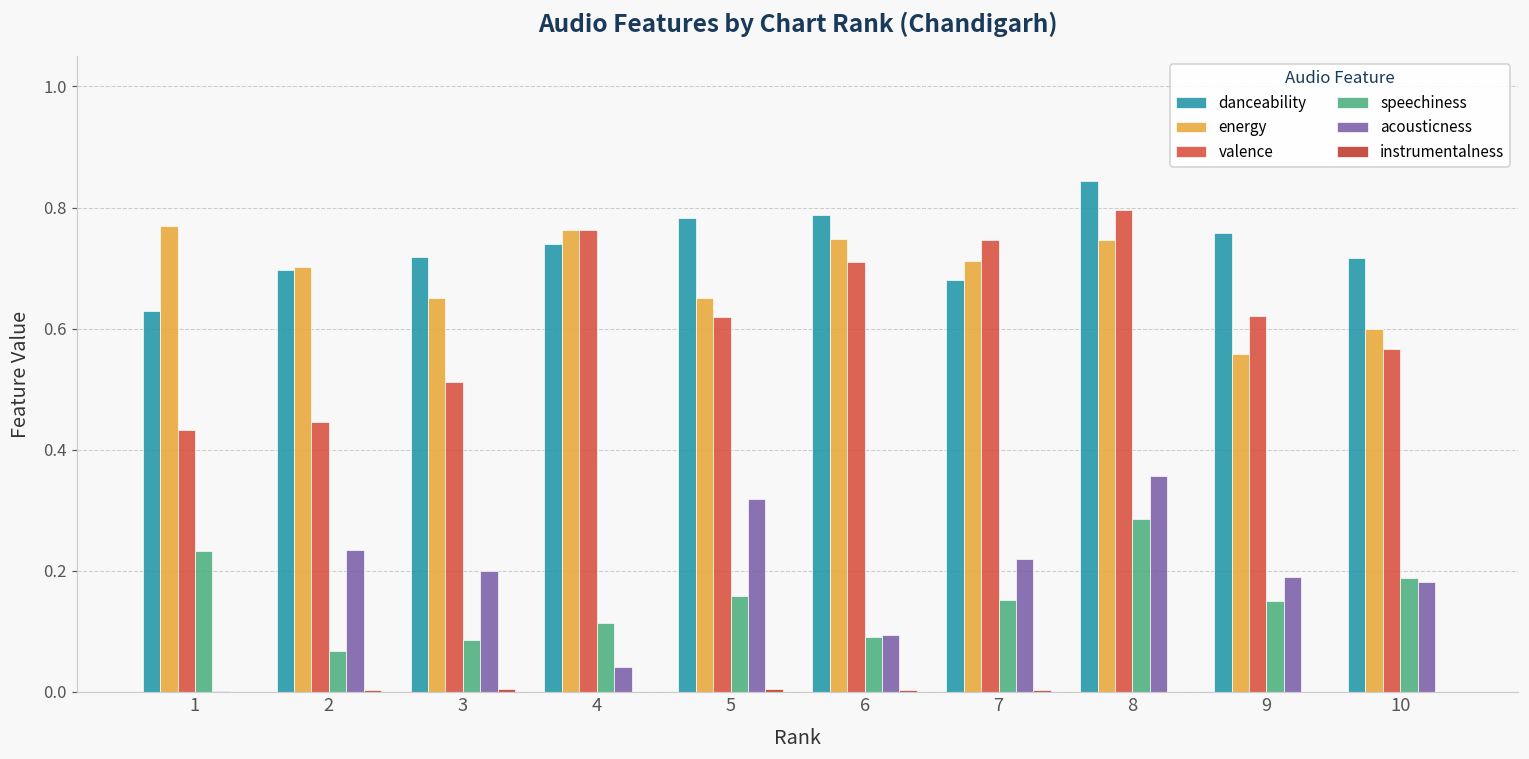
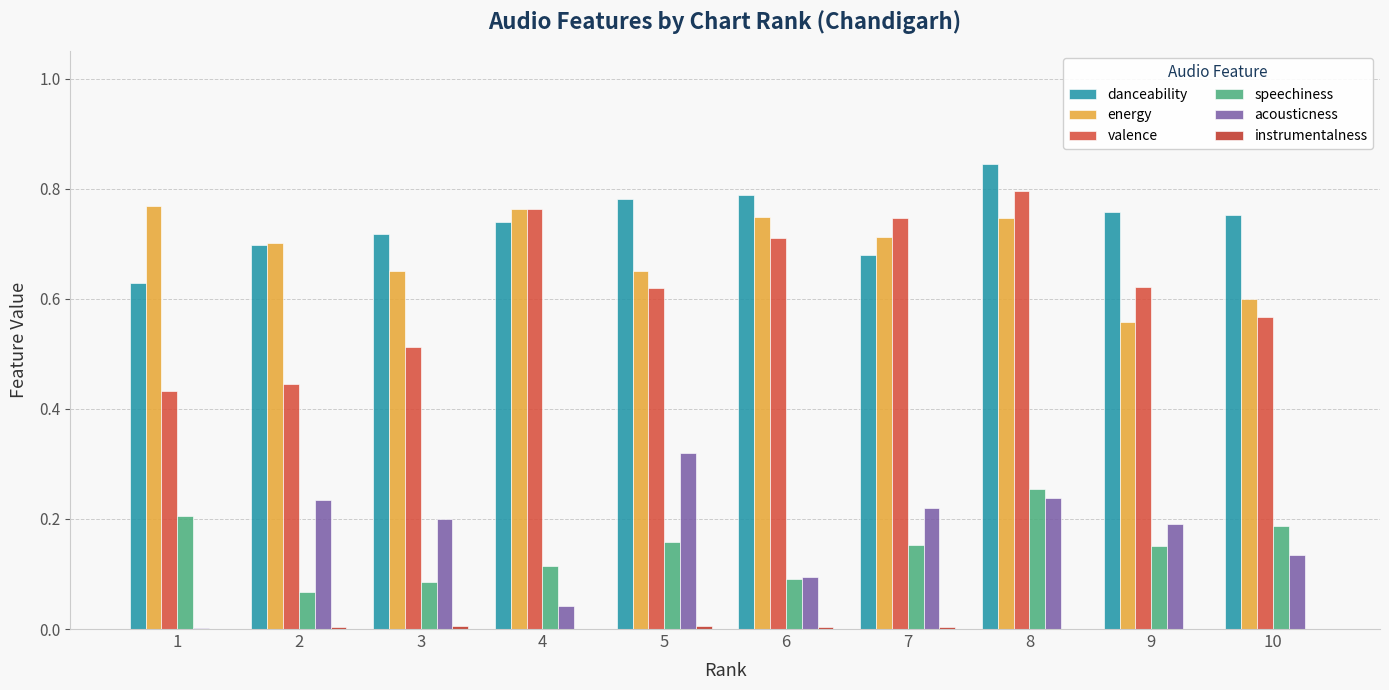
speechiness, 1: 0.23 -> 0.21
speechiness, 8: 0.29 -> 0.26
acousticness, 8: 0.36 -> 0.24
danceability, 10: 0.72 -> 0.75
acousticness, 10: 0.18 -> 0.13
